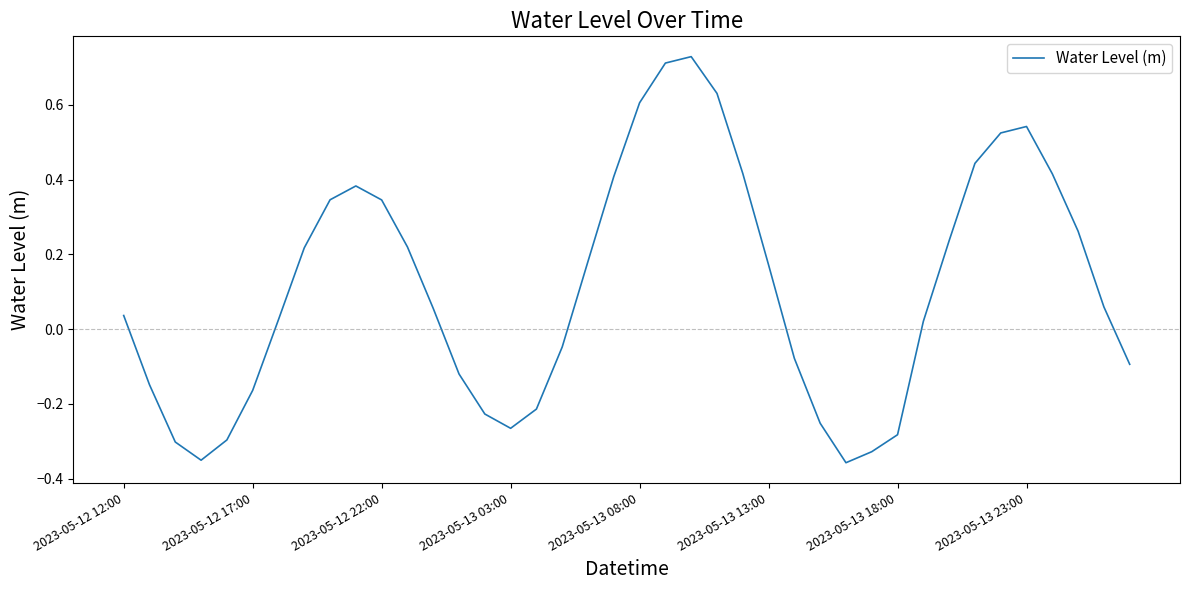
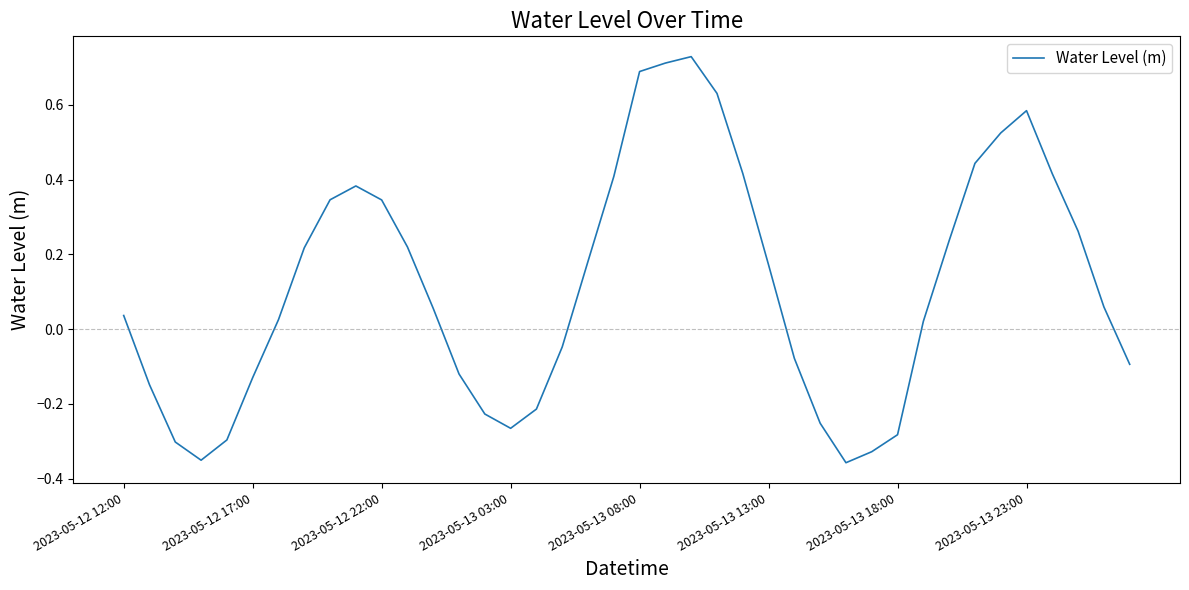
2023-05-12 17:00: -0.16 -> -0.13
2023-05-13 08:00: 0.61 -> 0.69
2023-05-13 23:00: 0.54 -> 0.58
